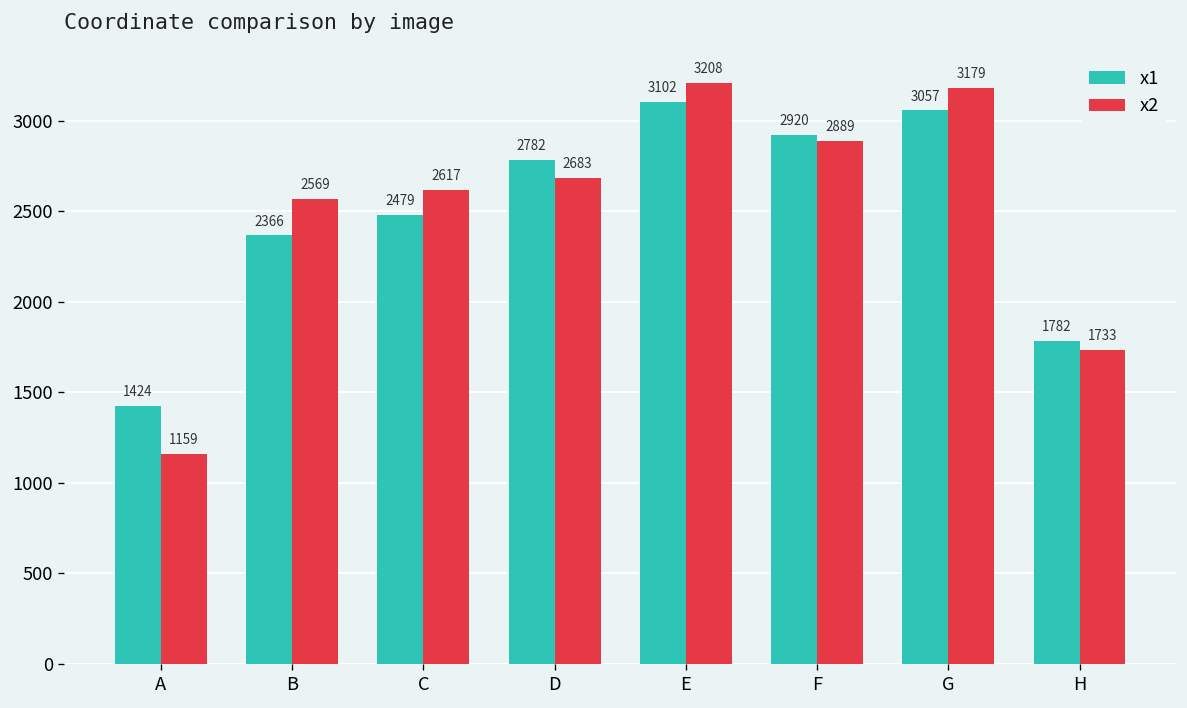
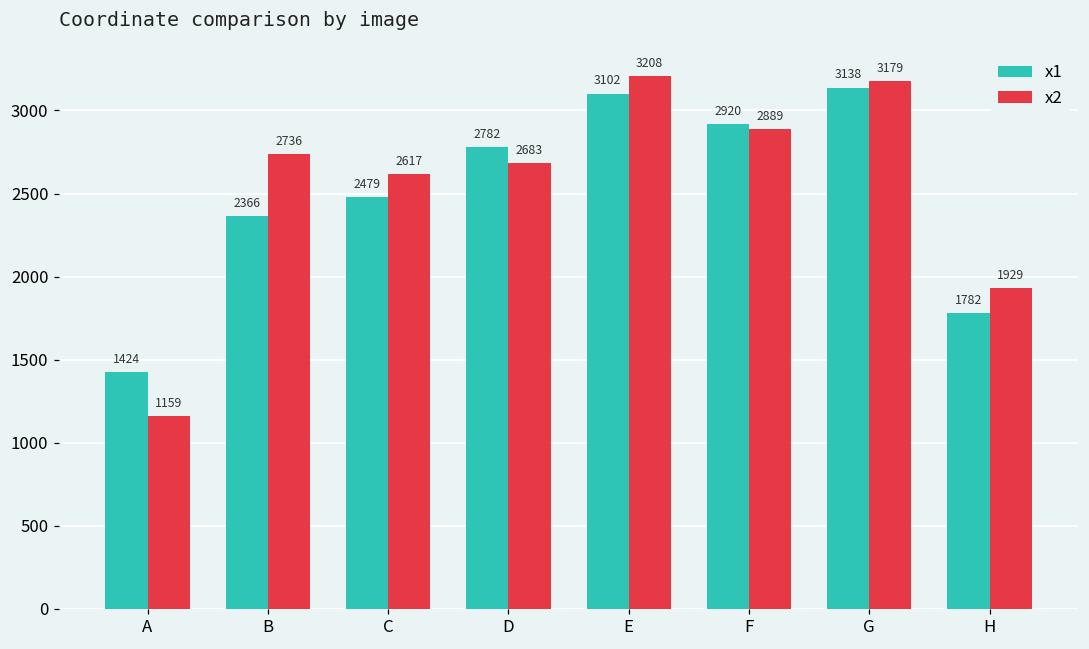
x2, B: 2569 -> 2736
x1, G: 3057 -> 3138
x2, H: 1733 -> 1929
